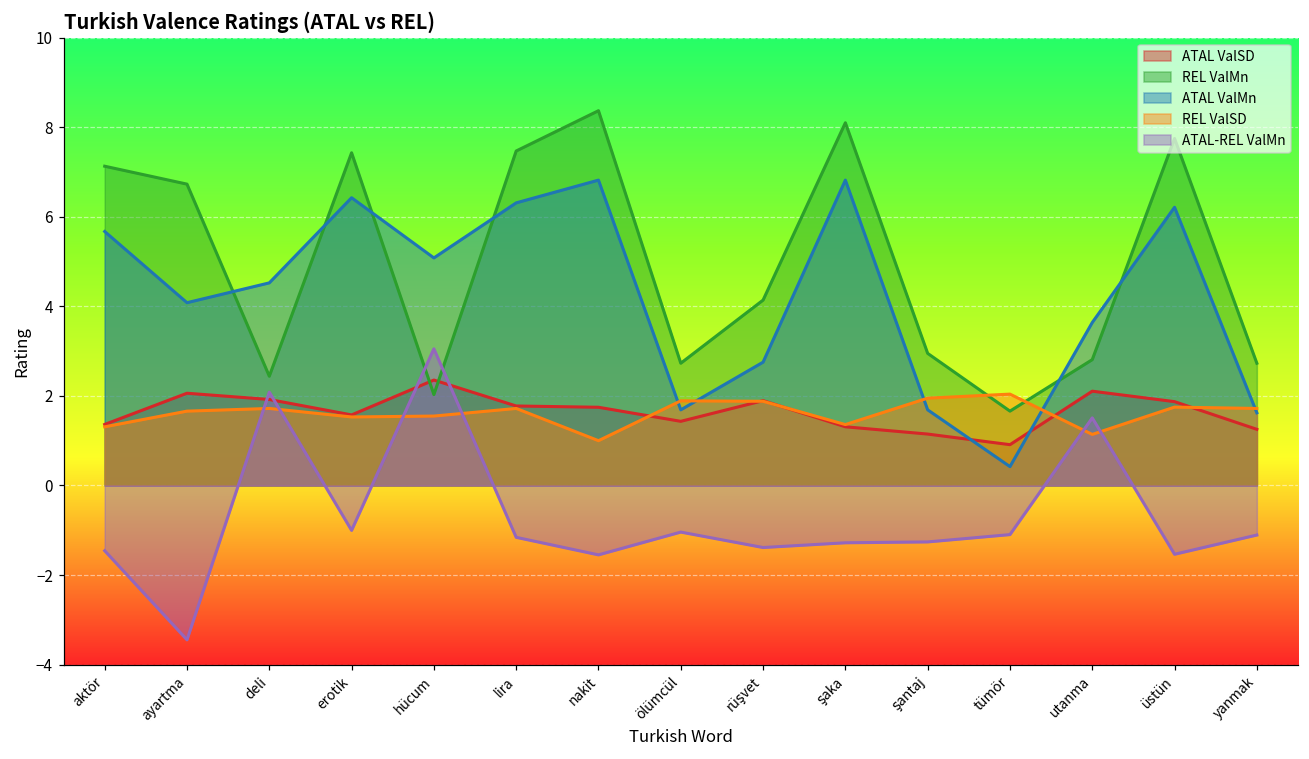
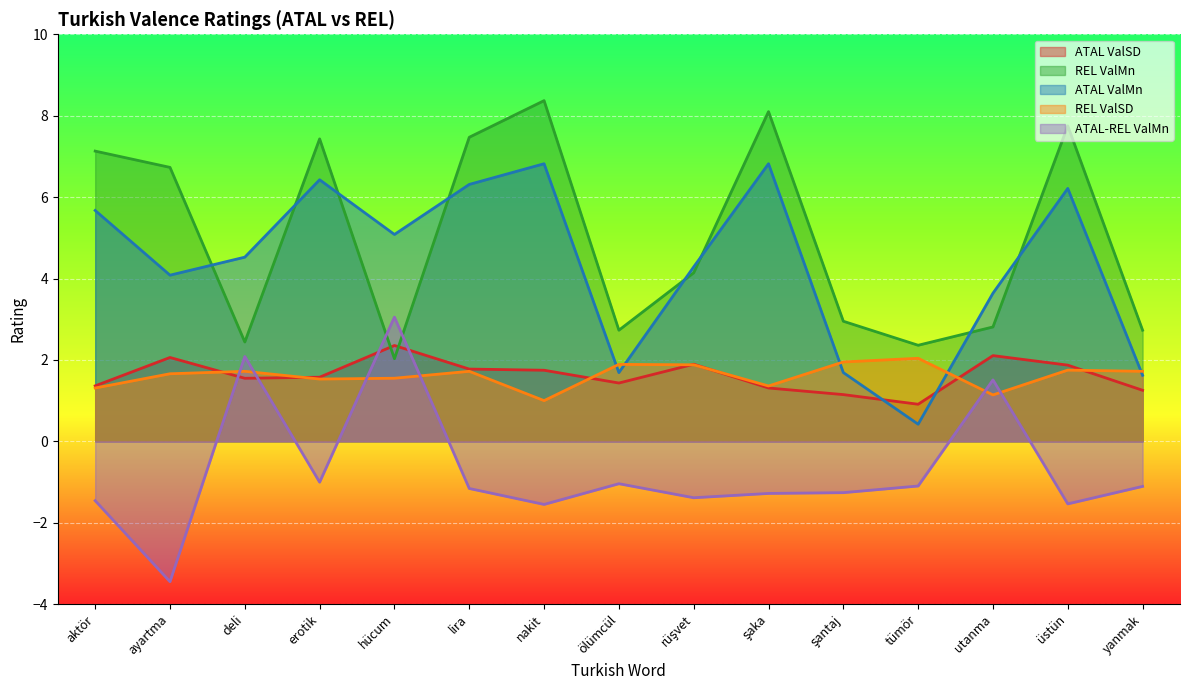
ATAL ValSD, deli: 1.9 -> 1.5
ATAL ValMn, rüşvet: 2.8 -> 4.3
REL ValMn, tümör: 1.7 -> 2.4
